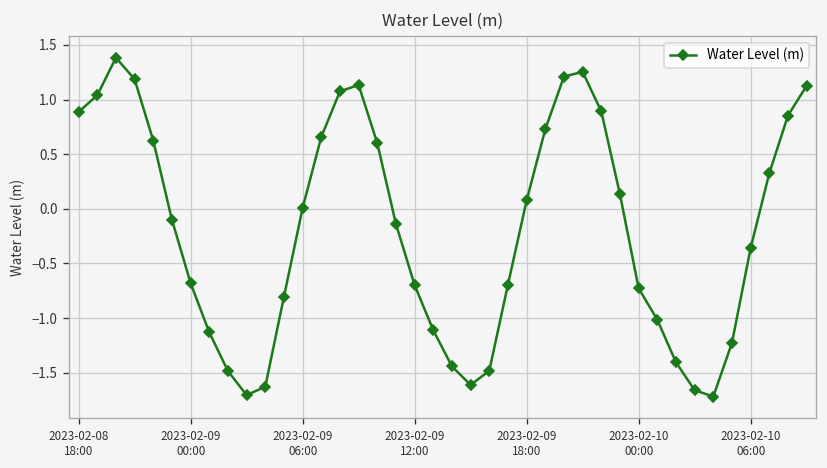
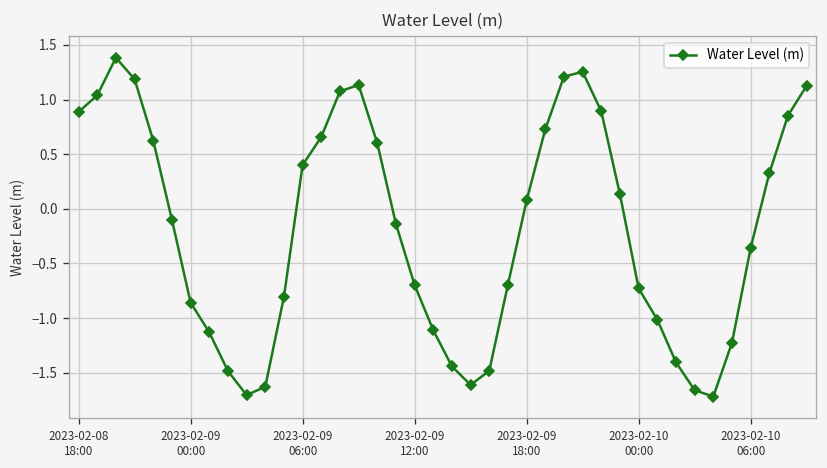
2023-02-09 00:00: -0.7 -> -0.9
2023-02-09 06:00: 0.0 -> 0.4
